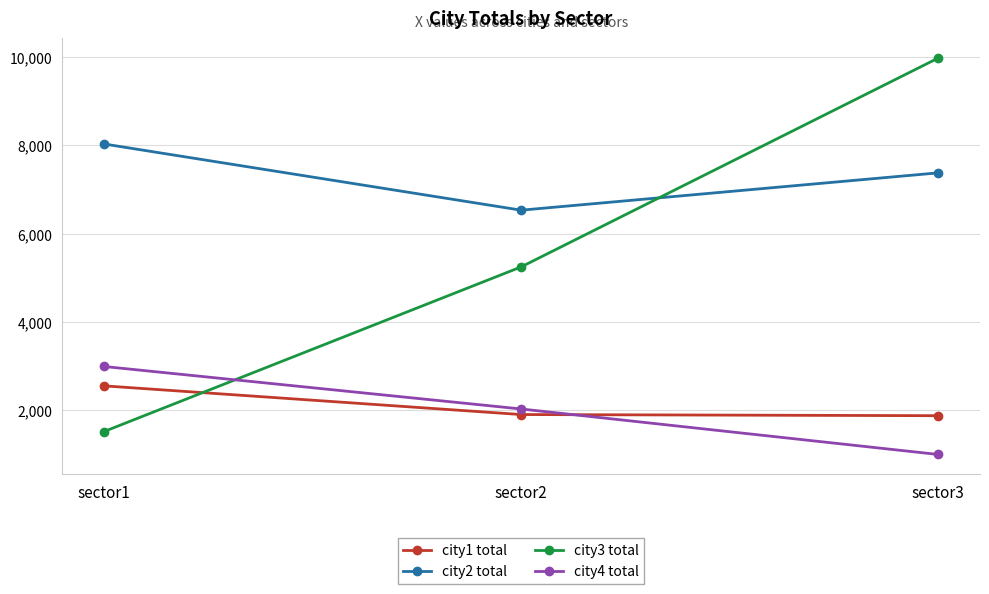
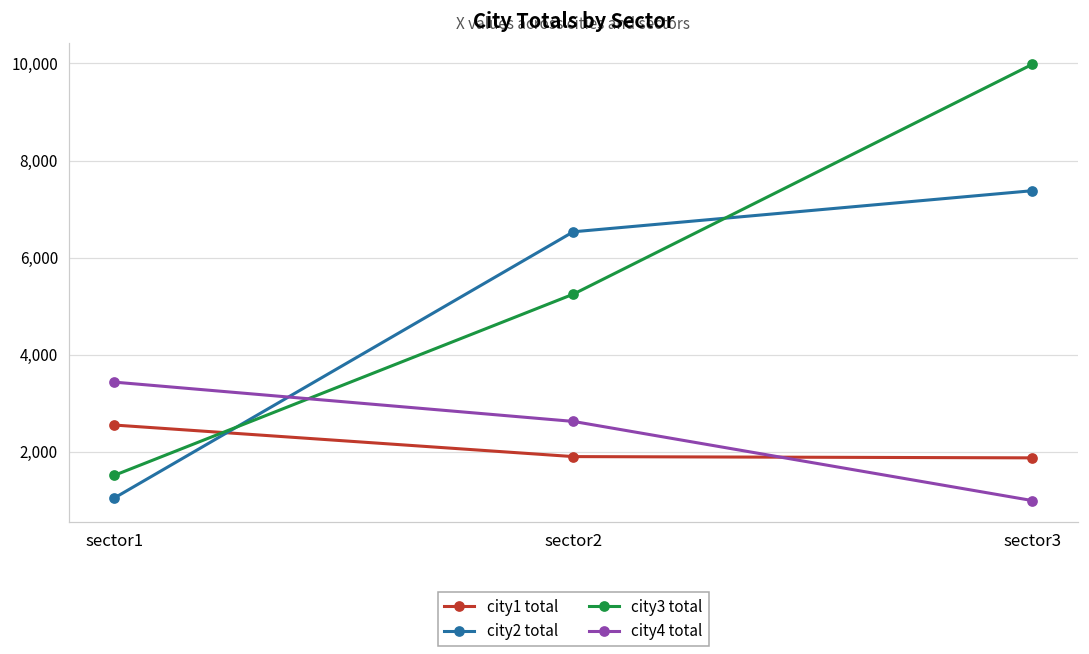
city2 total, sector1: 8,000 -> 1,100
city4 total, sector1: 3,000 -> 3,400
city4 total, sector2: 2,000 -> 2,600
